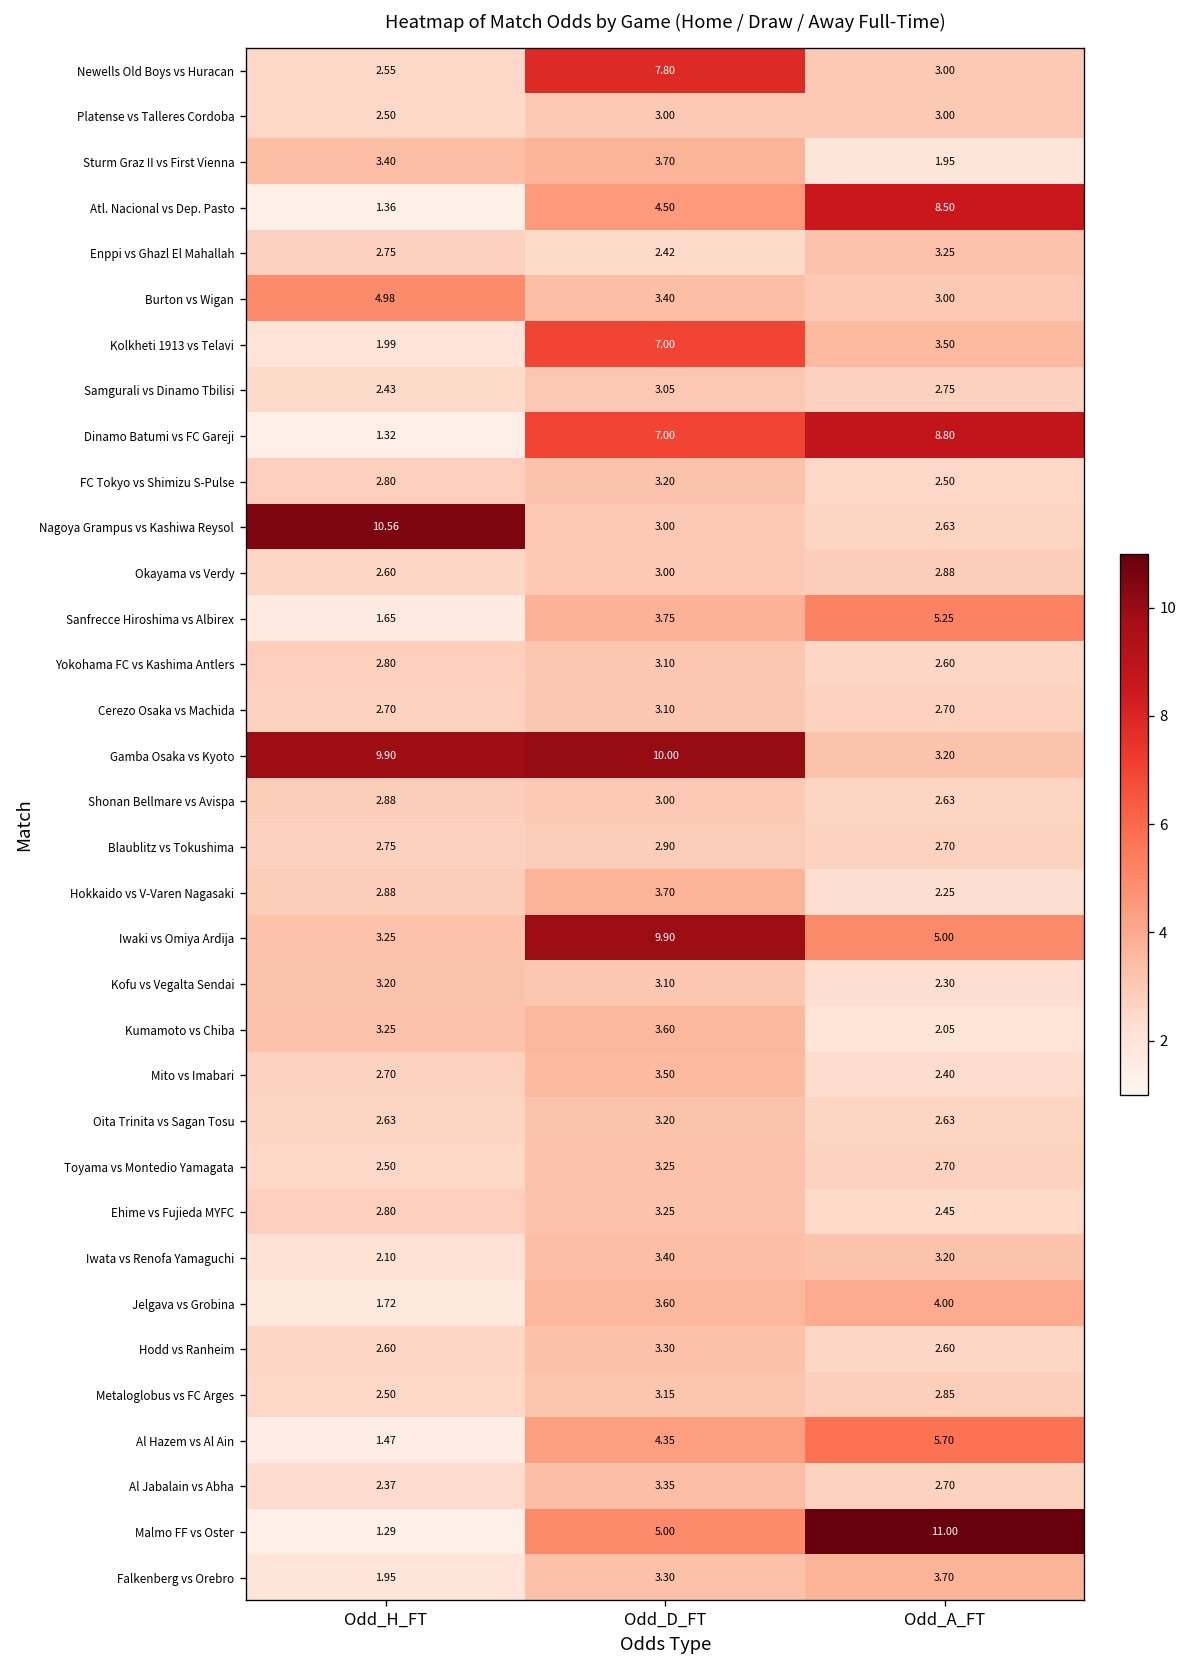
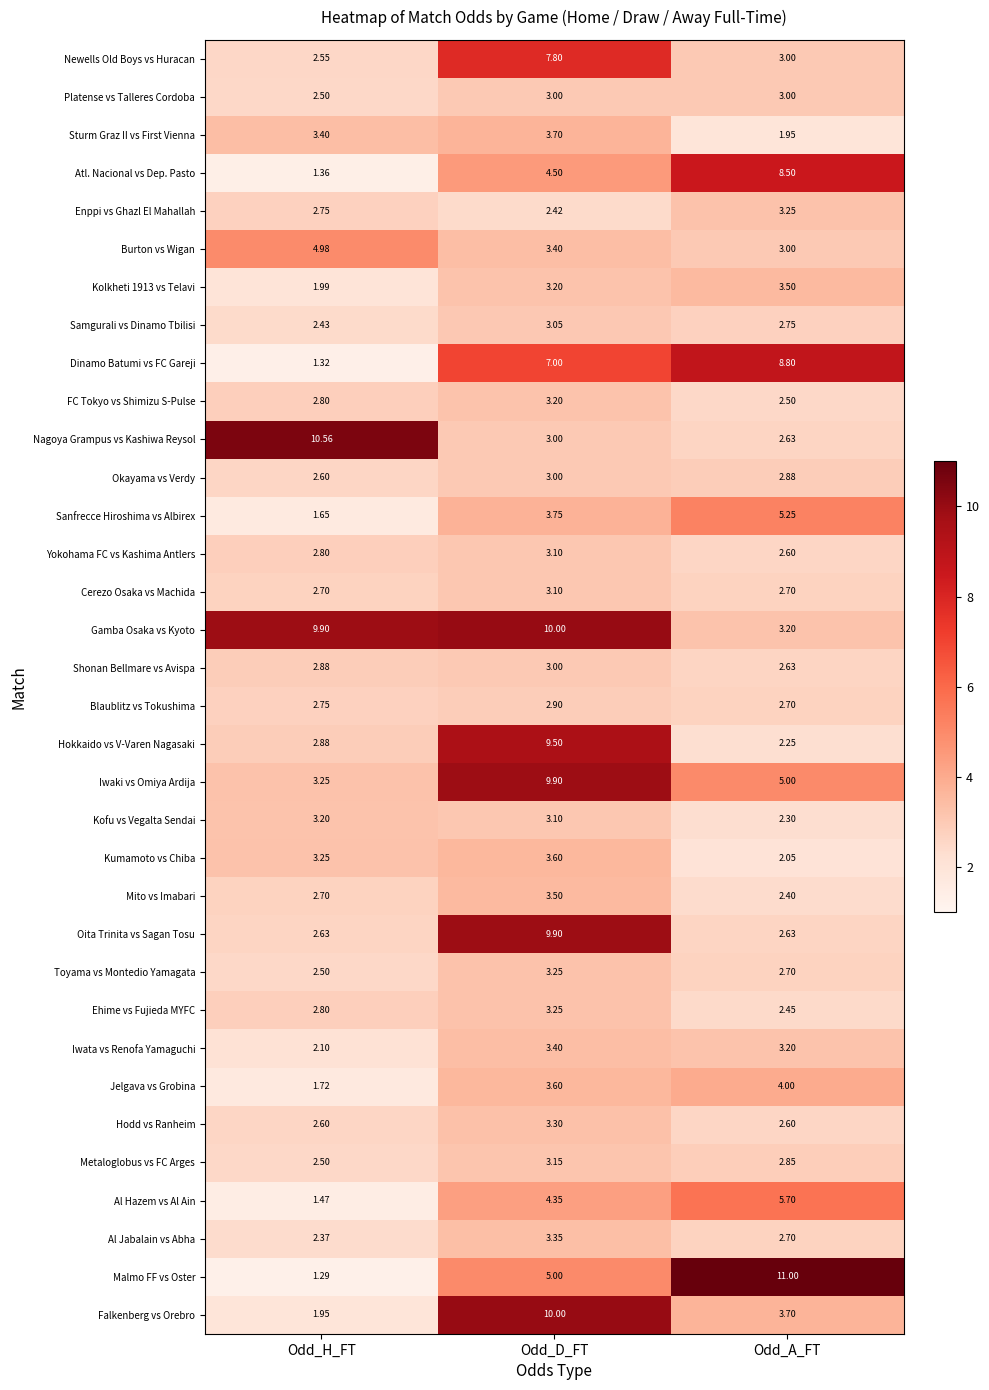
Kolkheti 1913 vs Telavi, Odd_D_FT: 7.00 -> 3.20
Hokkaido vs V-Varen Nagasaki, Odd_D_FT: 3.70 -> 9.50
Oita Trinita vs Sagan Tosu, Odd_D_FT: 3.20 -> 9.90
Falkenberg vs Orebro, Odd_D_FT: 3.30 -> 10.00
